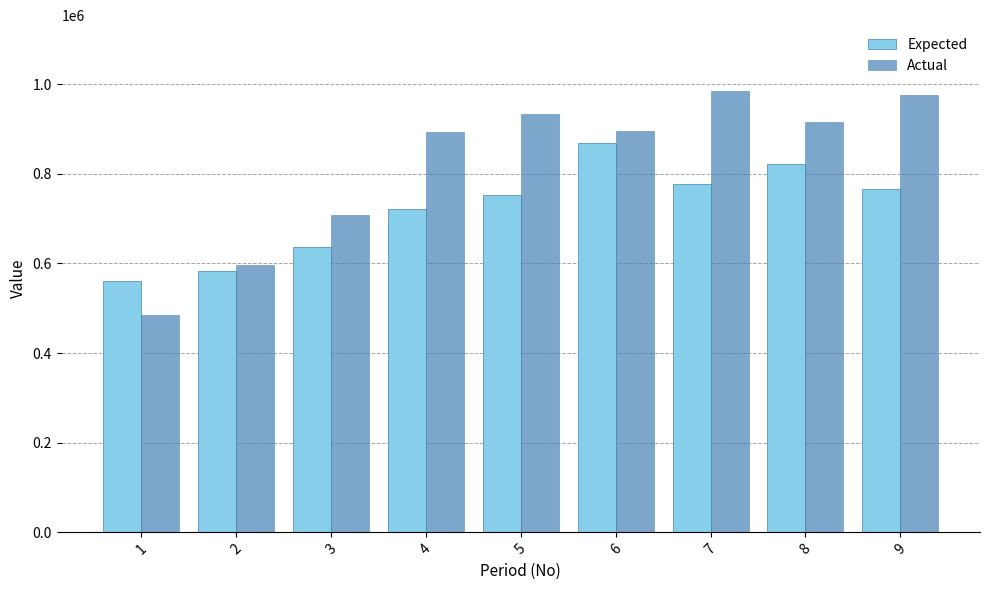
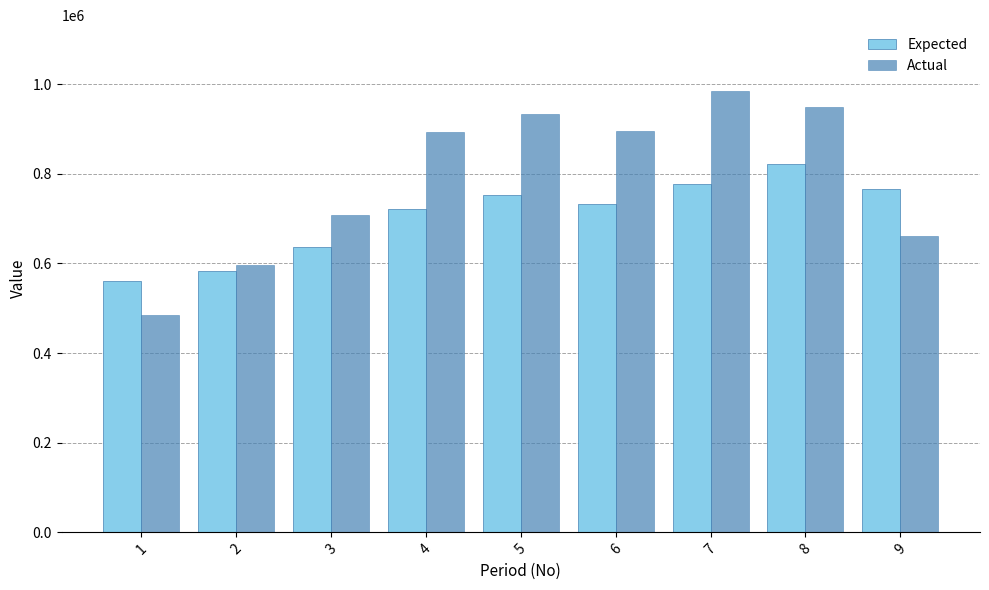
Expected, 6: 870000 -> 730000
Actual, 8: 920000 -> 950000
Actual, 9: 980000 -> 660000
